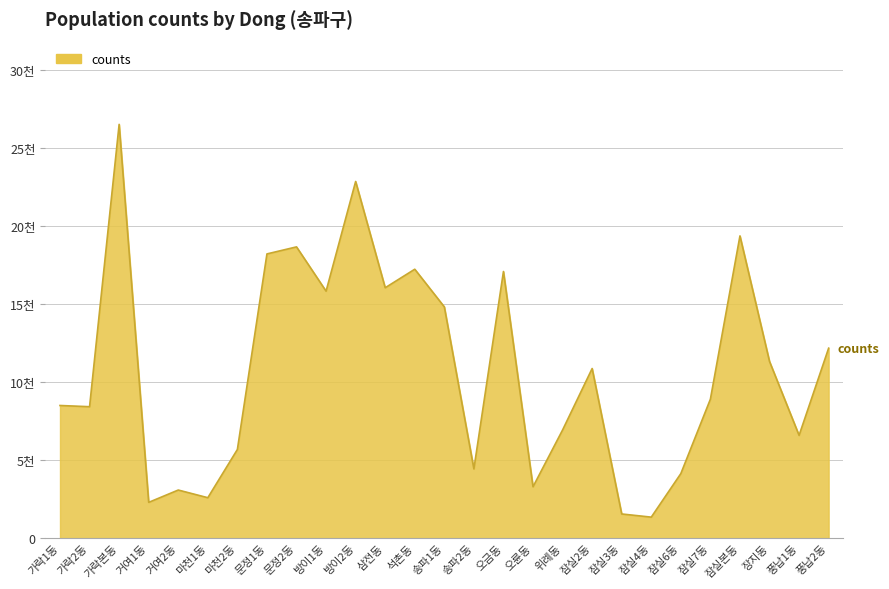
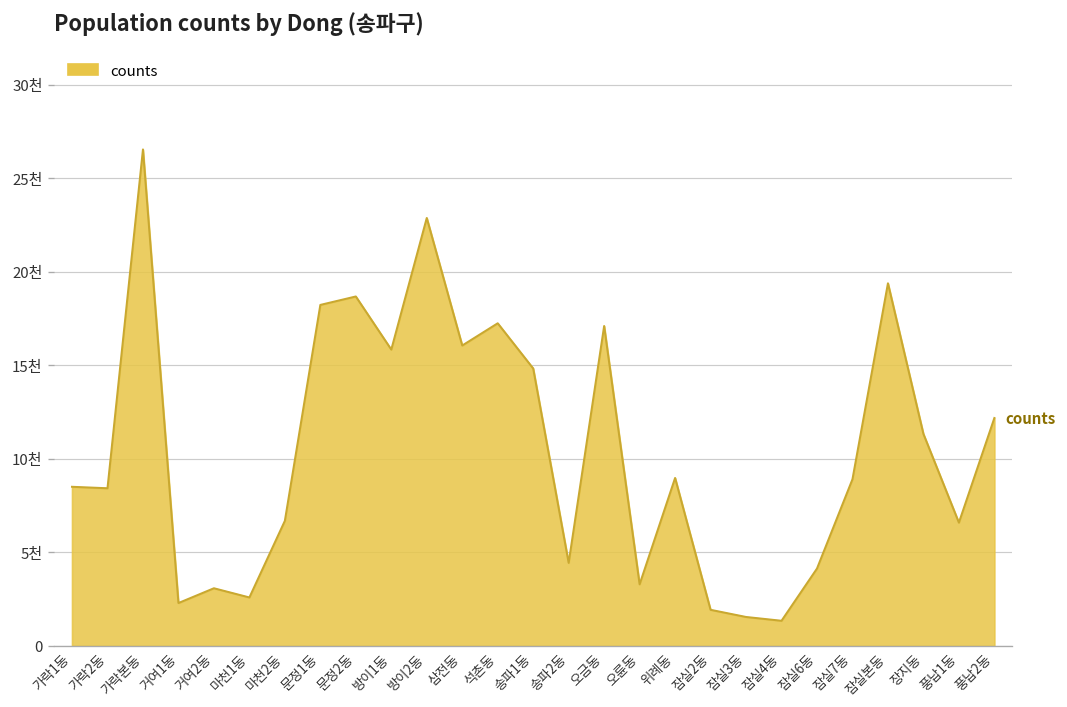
마천2동: 5.7천 -> 6.7천
위례동: 6.9천 -> 9.0천
잠실2동: 10.9천 -> 1.9천
